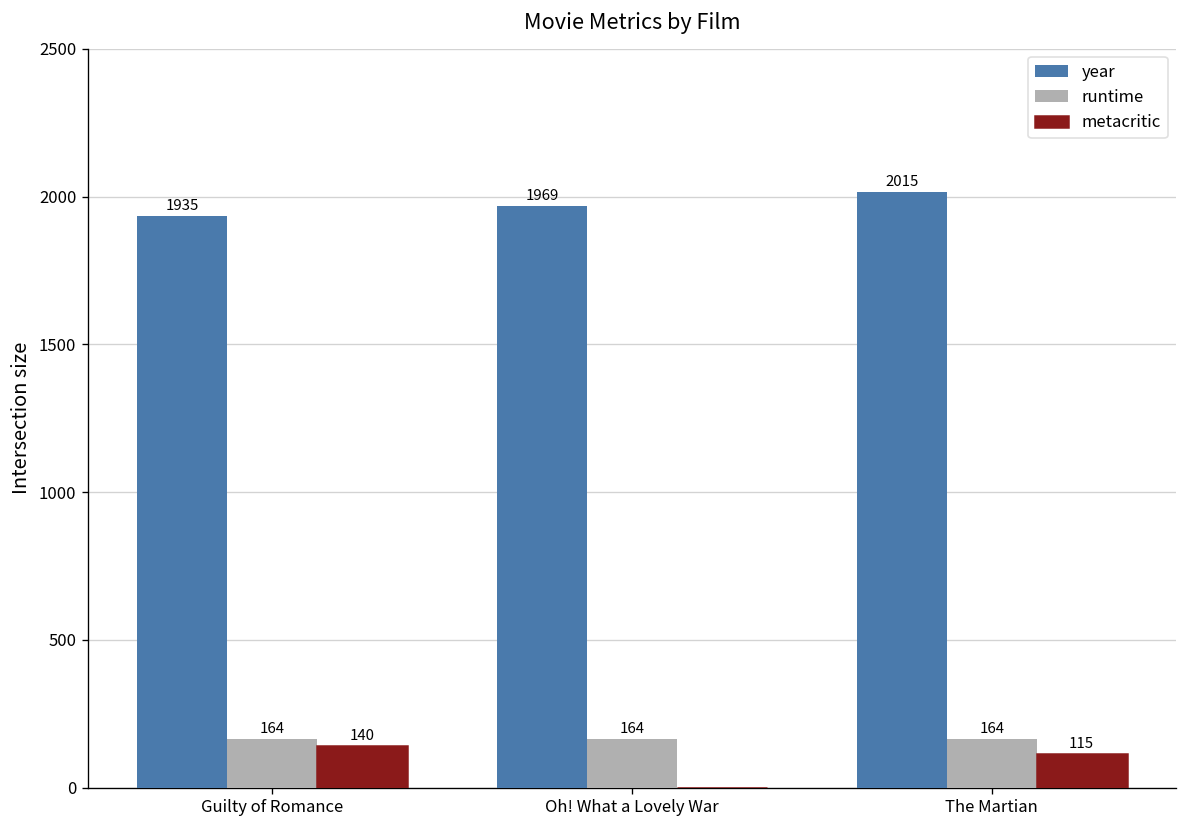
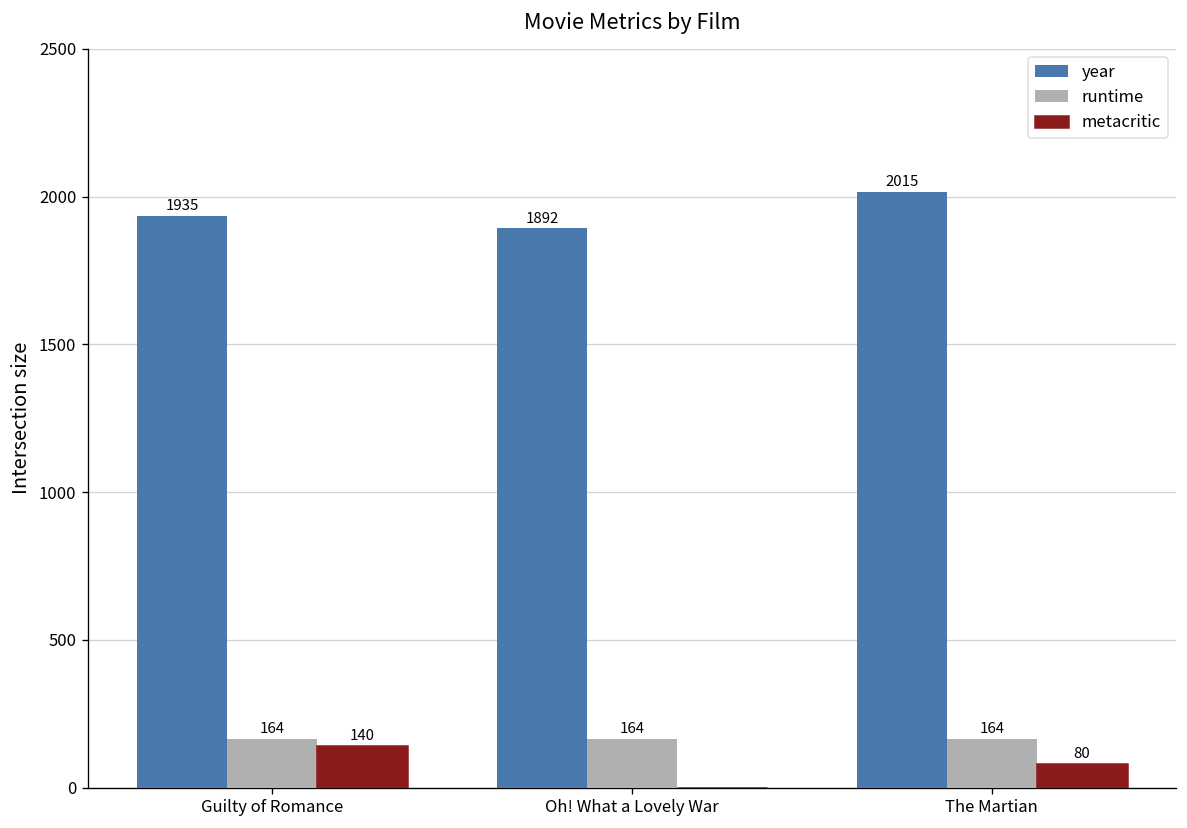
year, Oh! What a Lovely War: 1969 -> 1892
metacritic, The Martian: 115 -> 80
